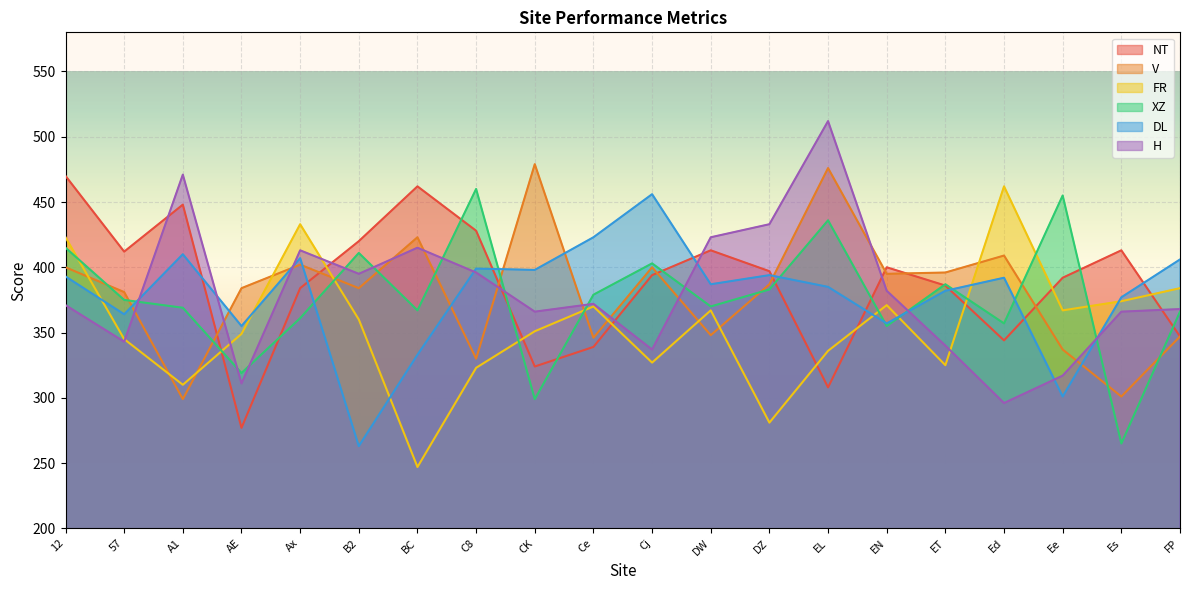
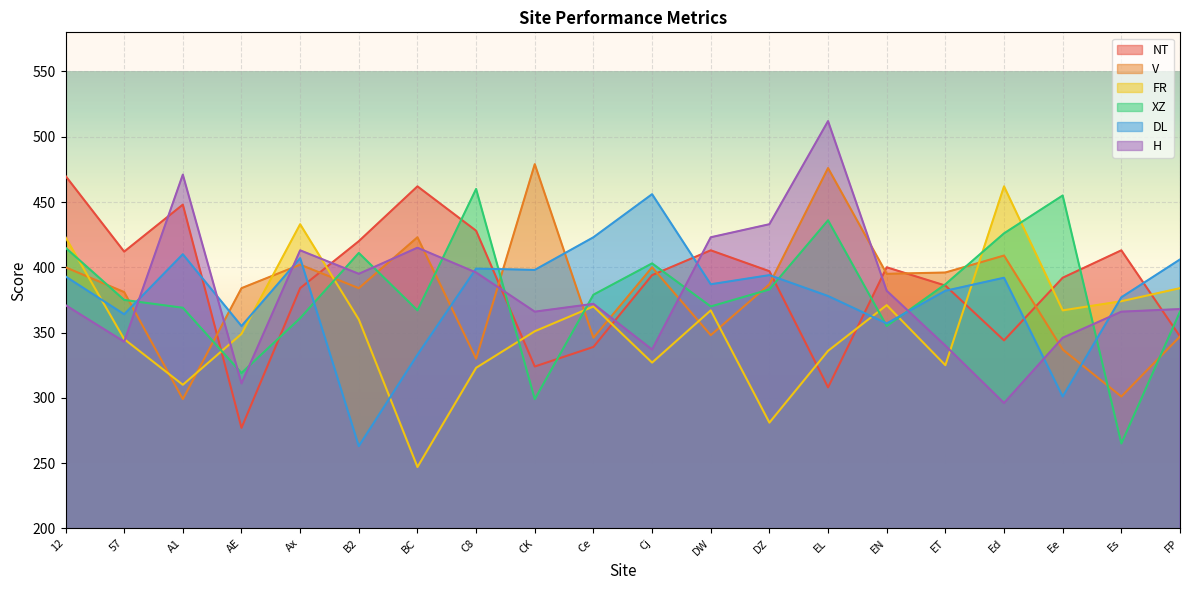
DL, EL: 385 -> 378
XZ, Ed: 357 -> 426
H, Ee: 317 -> 346
